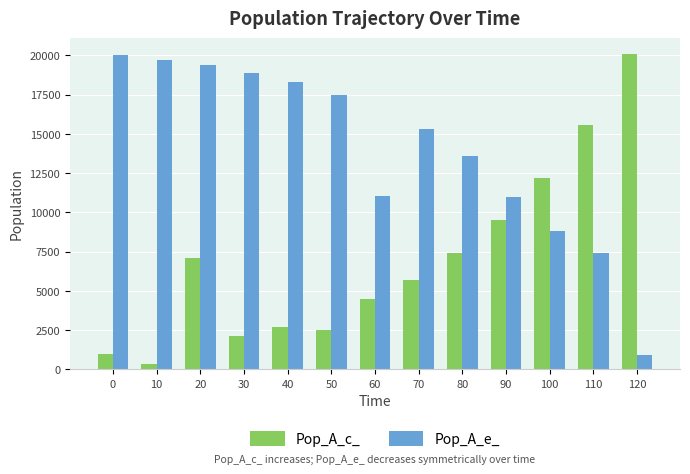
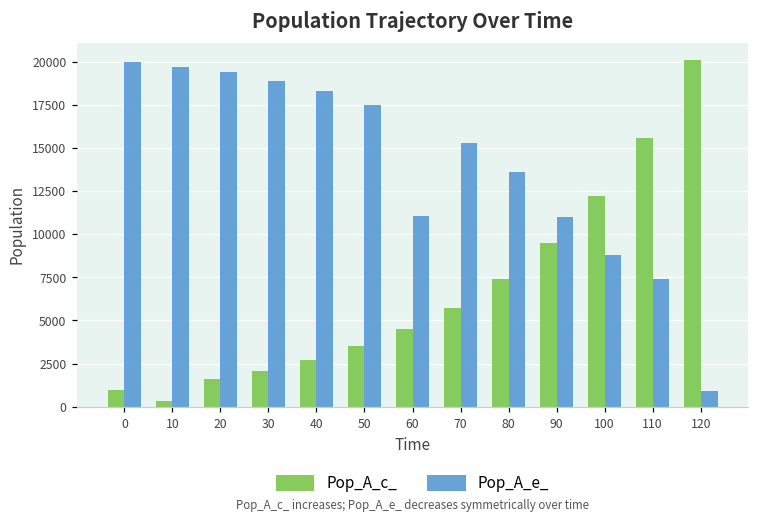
Pop_A_c_, 20: 7100 -> 1600
Pop_A_c_, 50: 2500 -> 3500
